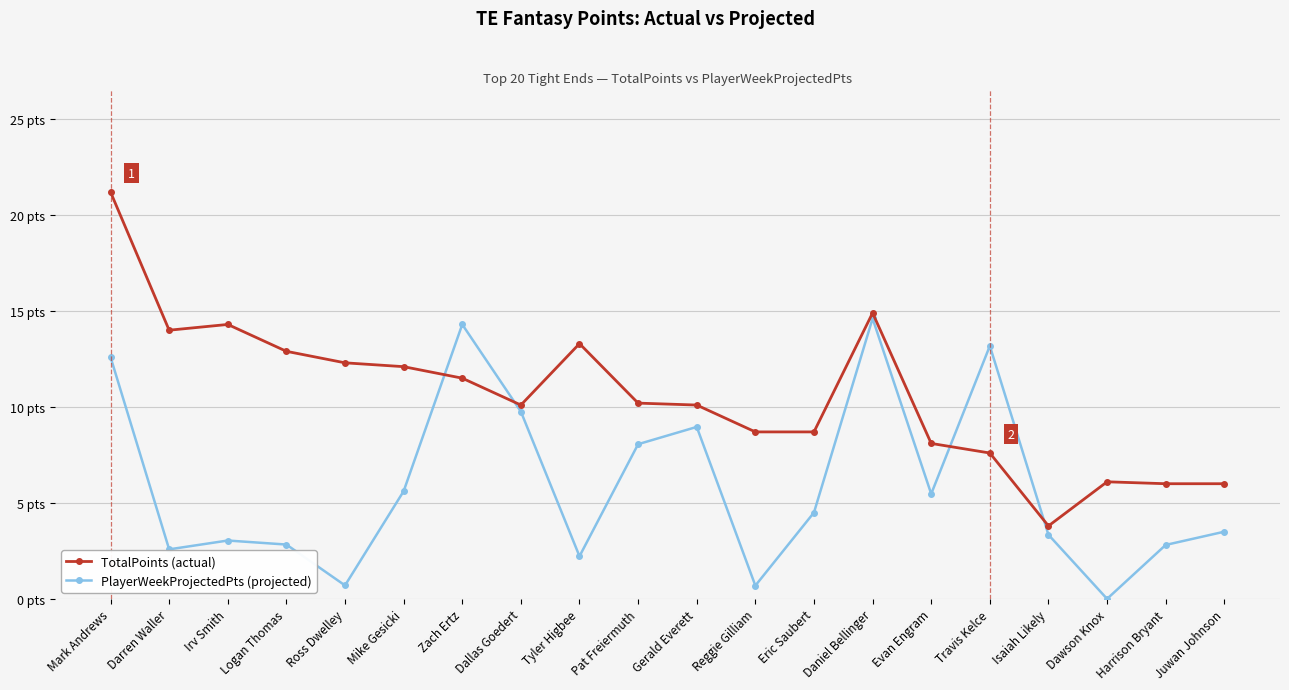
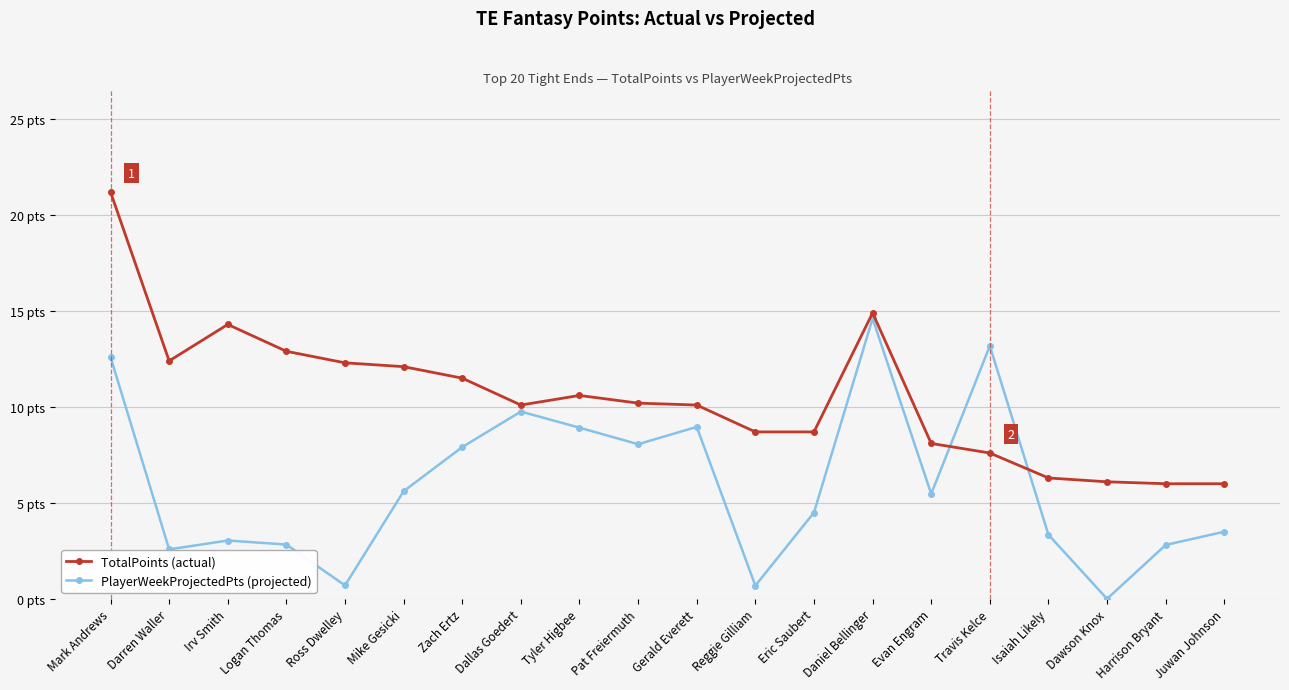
TotalPoints (actual), Darren Waller: 14.0 pts -> 12.4 pts
PlayerWeekProjectedPts (projected), Zach Ertz: 14.3 pts -> 7.9 pts
TotalPoints (actual), Tyler Higbee: 13.3 pts -> 10.6 pts
PlayerWeekProjectedPts (projected), Tyler Higbee: 2.2 pts -> 8.9 pts
TotalPoints (actual), Isaiah Likely: 3.8 pts -> 6.3 pts
